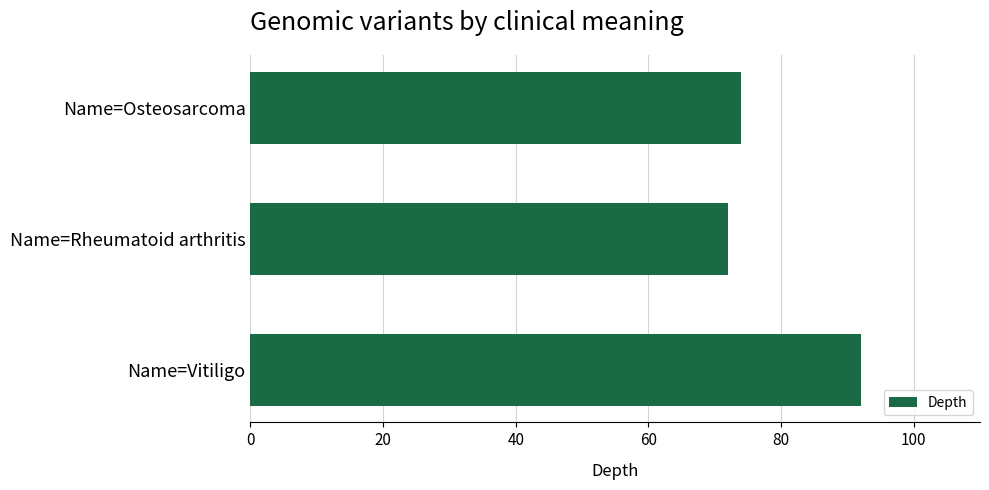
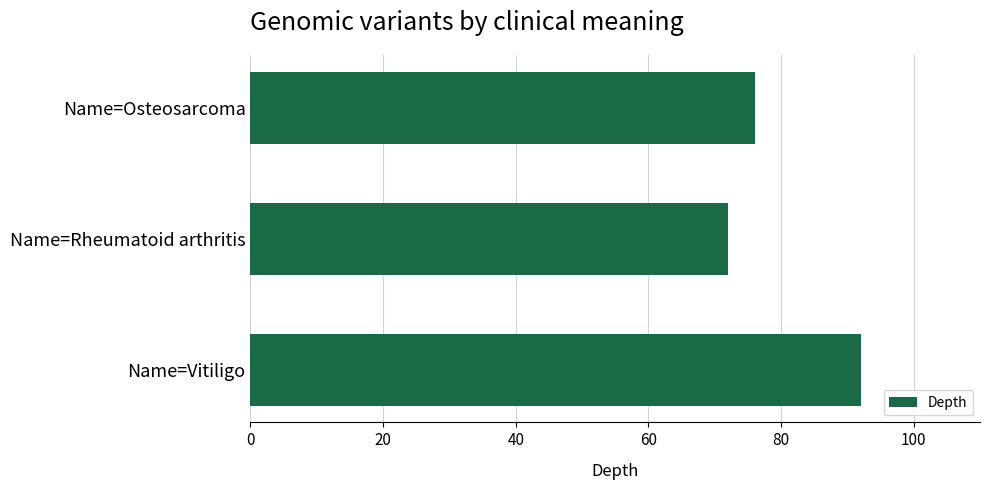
Name=Osteosarcoma: 74 -> 76
